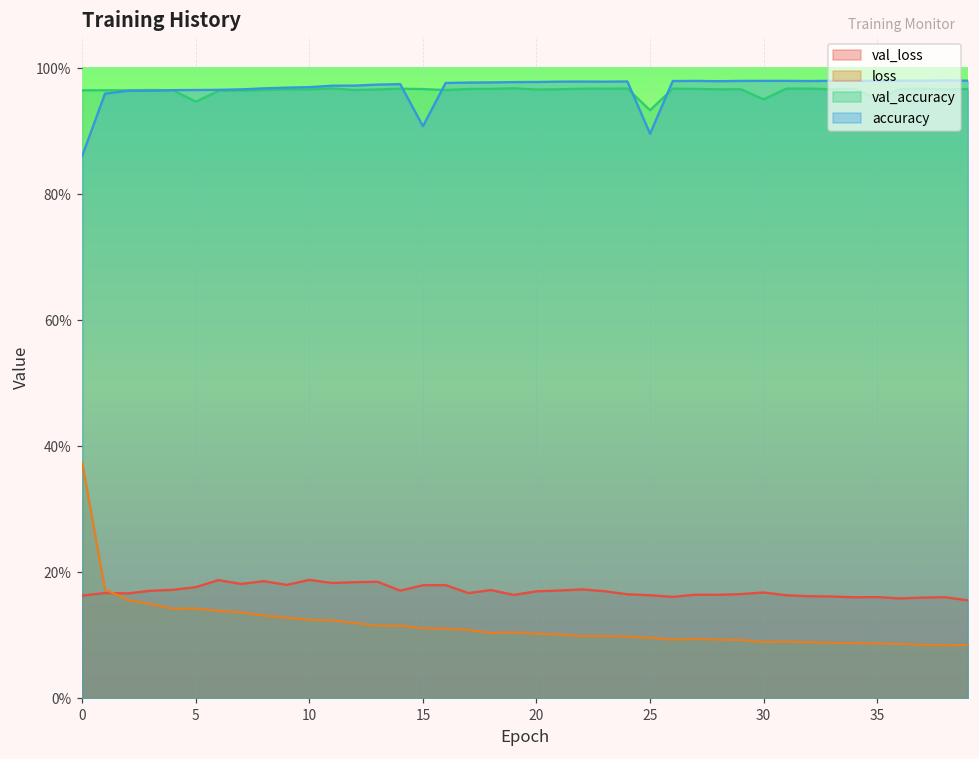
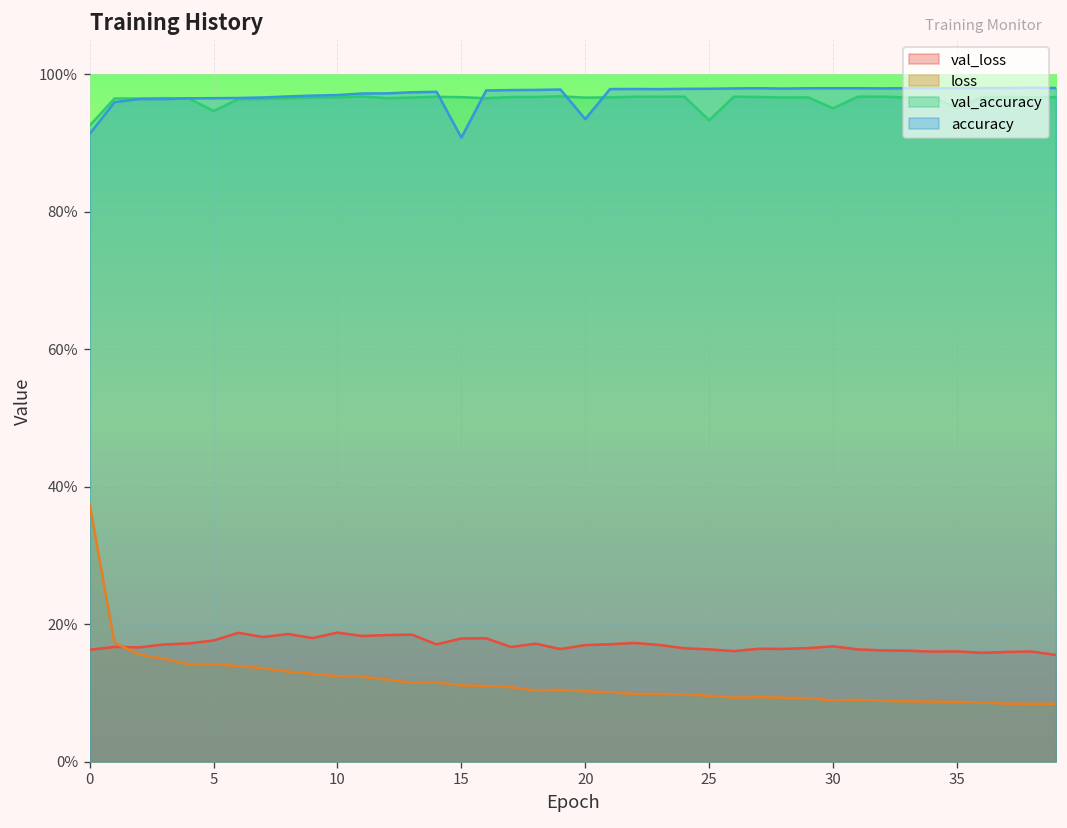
val_accuracy, 0: 96% -> 93%
accuracy, 0: 86% -> 91%
accuracy, 20: 98% -> 93%
accuracy, 25: 90% -> 98%
